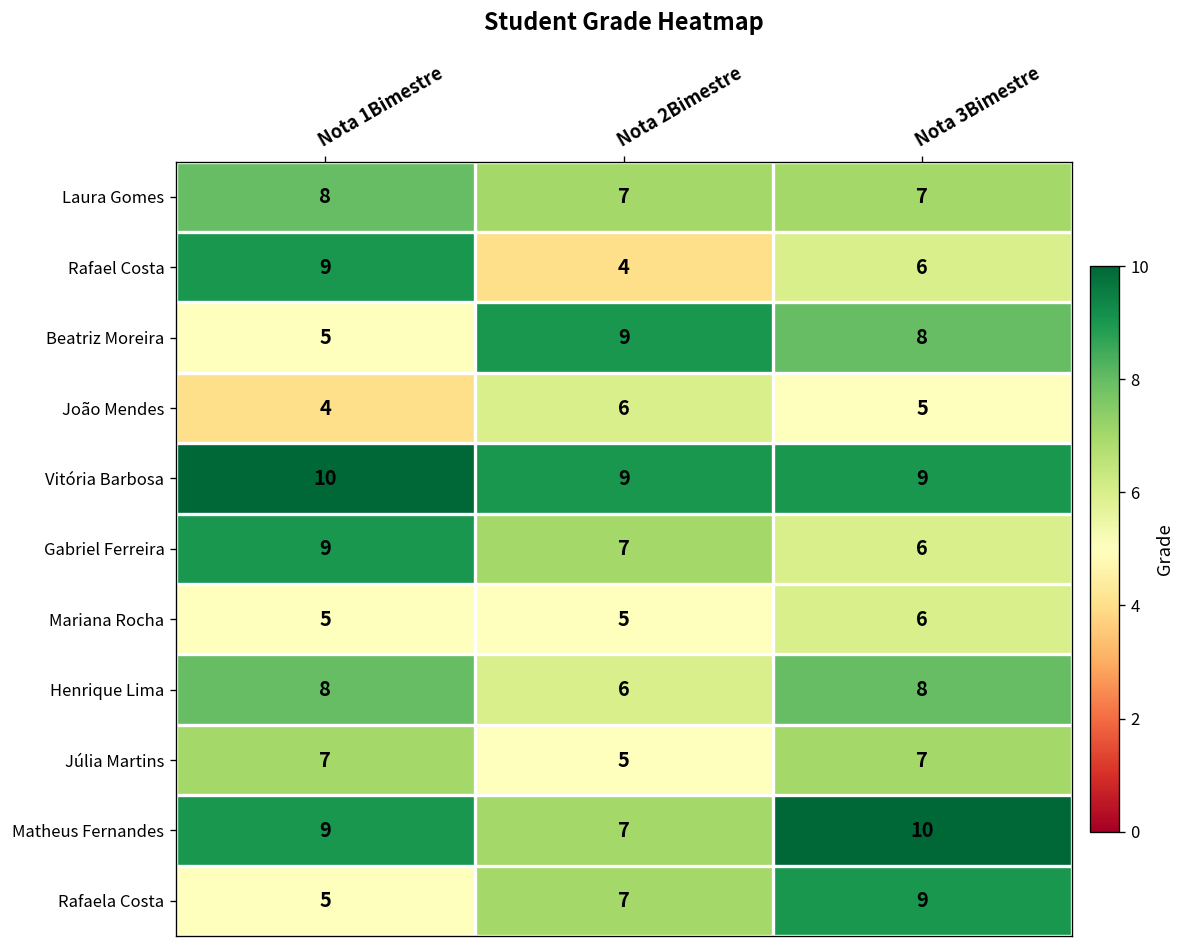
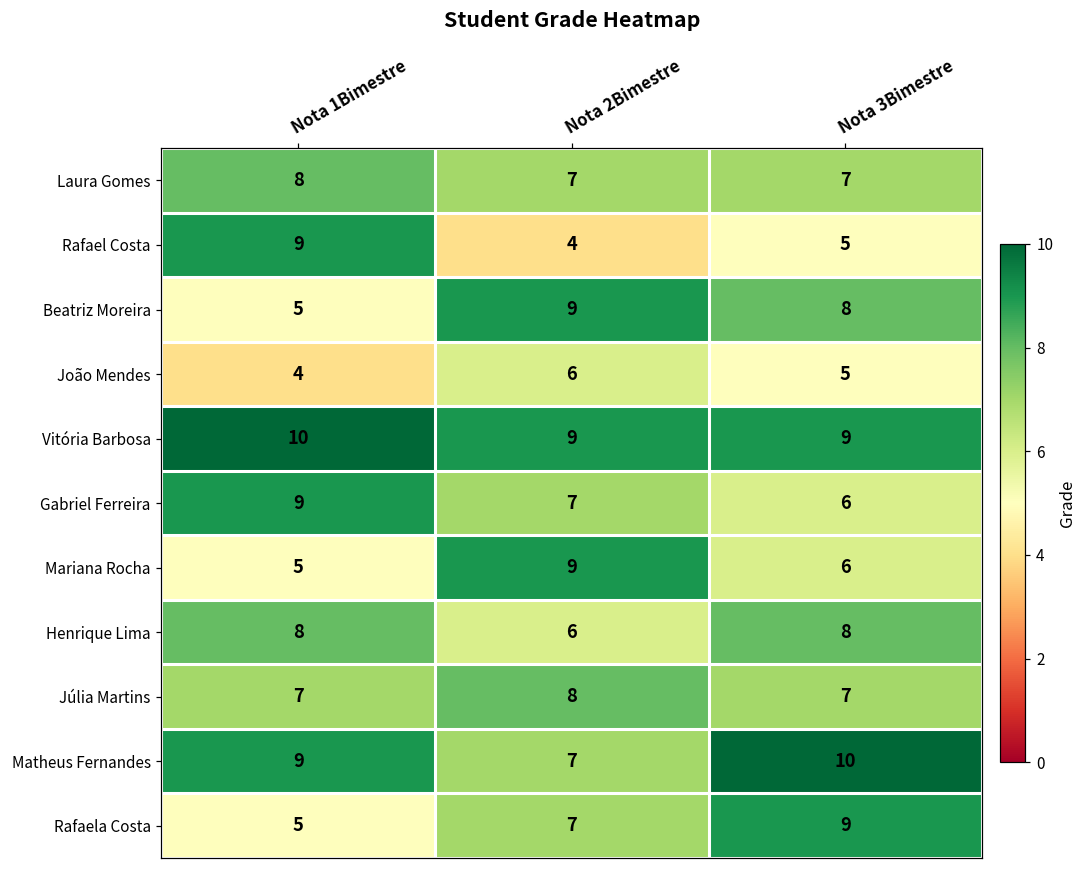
Rafael Costa, Nota 3Bimestre: 6 -> 5
Mariana Rocha, Nota 2Bimestre: 5 -> 9
Júlia Martins, Nota 2Bimestre: 5 -> 8
